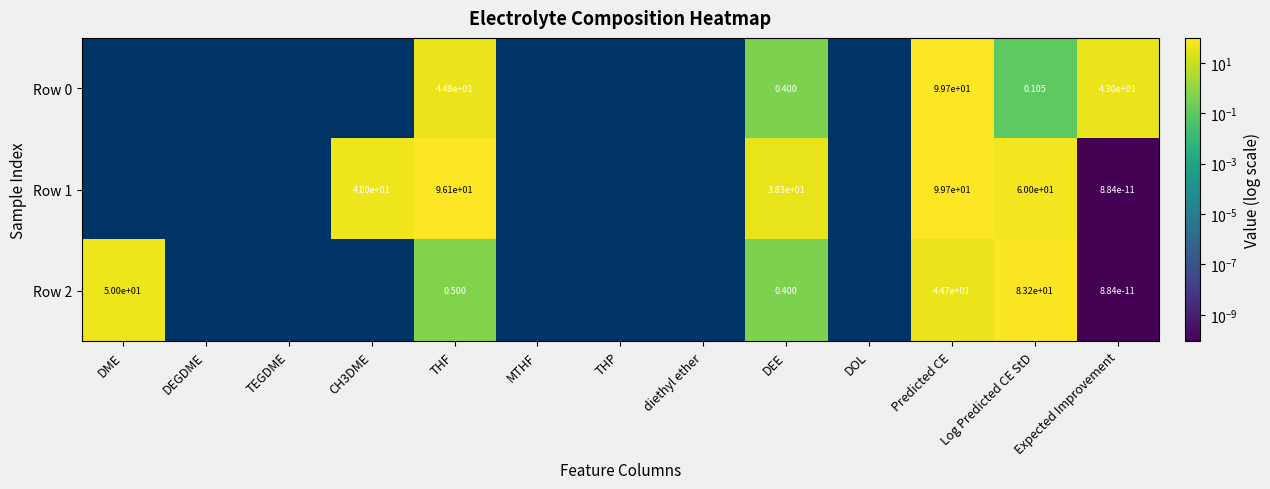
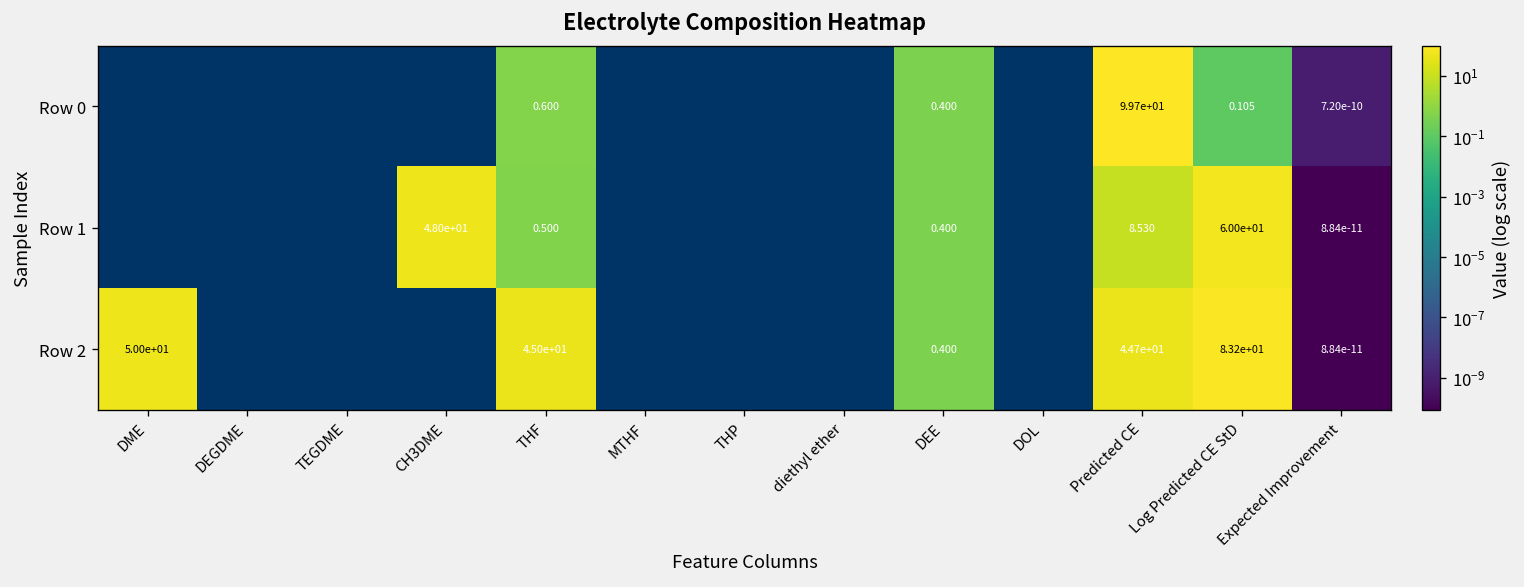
Row 0, THF: 4.48e+01 -> 0.600
Row 0, Expected Improvement: 4.30e+01 -> 7.20e-10
Row 1, THF: 9.61e+01 -> 0.500
Row 1, DEE: 3.83e+01 -> 0.400
Row 1, Predicted CE: 9.97e+01 -> 8.530
Row 2, THF: 0.500 -> 4.50e+01
